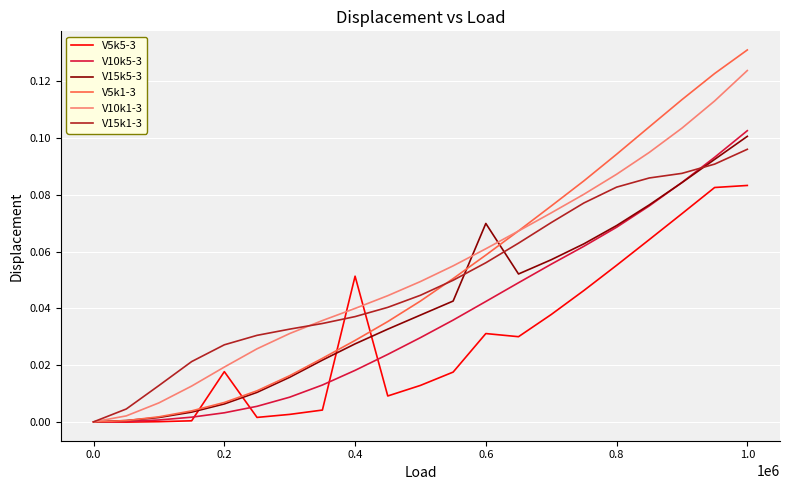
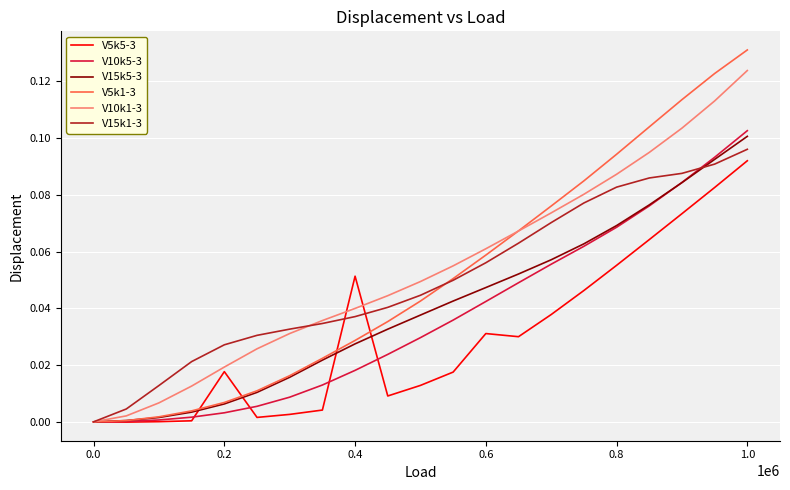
V15k5-3, 0.6: 0.070 -> 0.047
V5k5-3, 1.0: 0.083 -> 0.092
